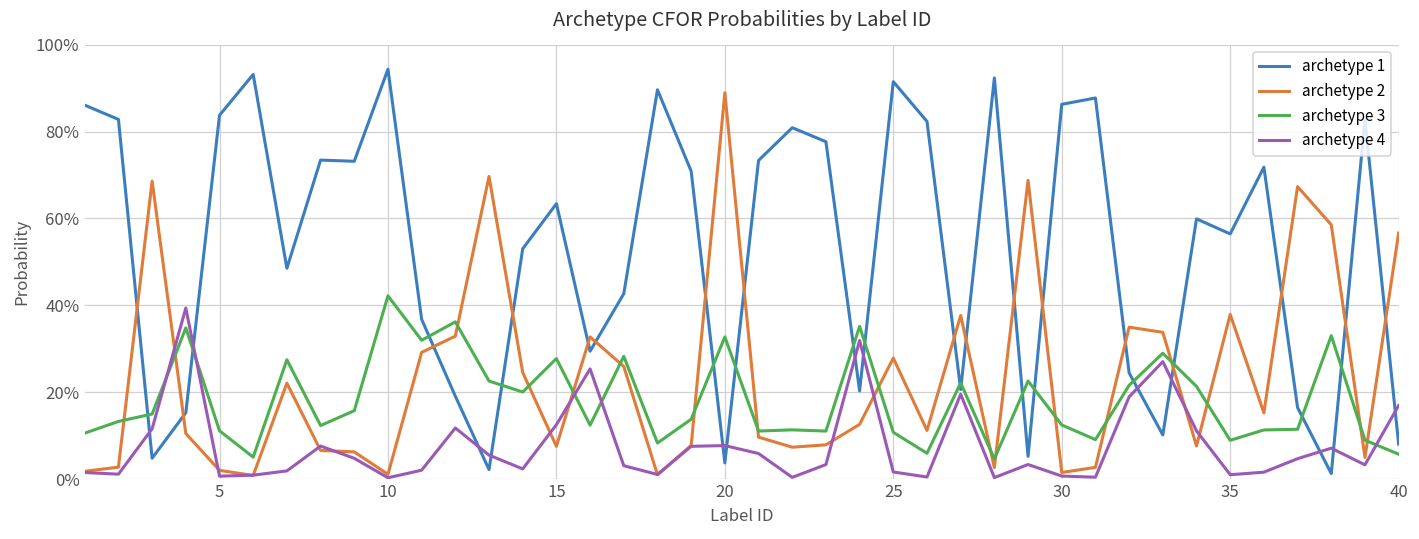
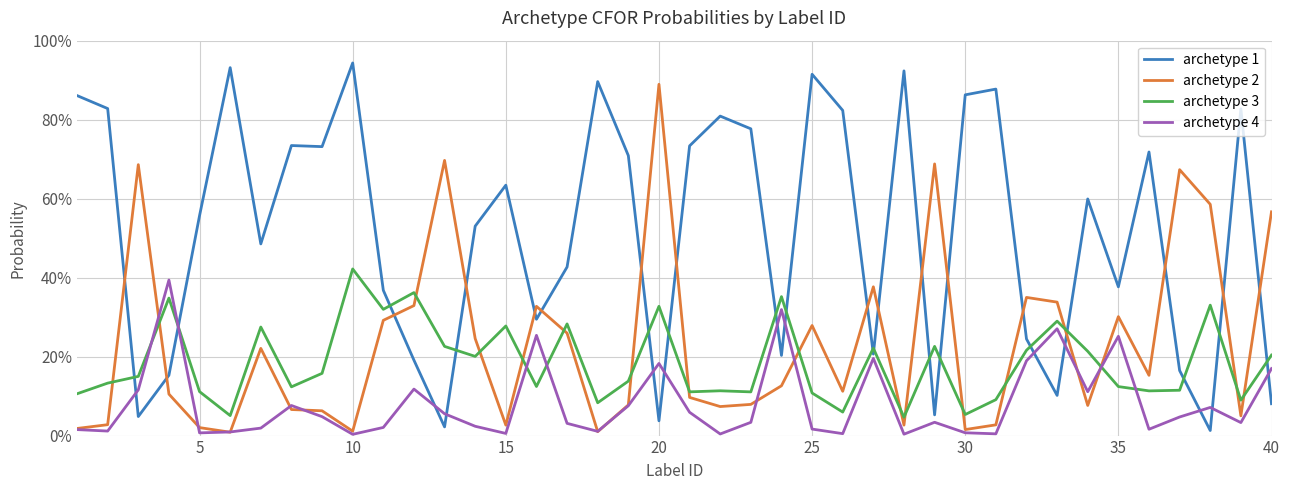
archetype 1, 5: 84% -> 56%
archetype 2, 15: 8% -> 3%
archetype 4, 15: 13% -> 1%
archetype 4, 20: 8% -> 18%
archetype 3, 30: 12% -> 5%
archetype 1, 35: 56% -> 38%
archetype 2, 35: 38% -> 30%
archetype 3, 35: 9% -> 12%
archetype 4, 35: 1% -> 25%
archetype 3, 40: 6% -> 20%
